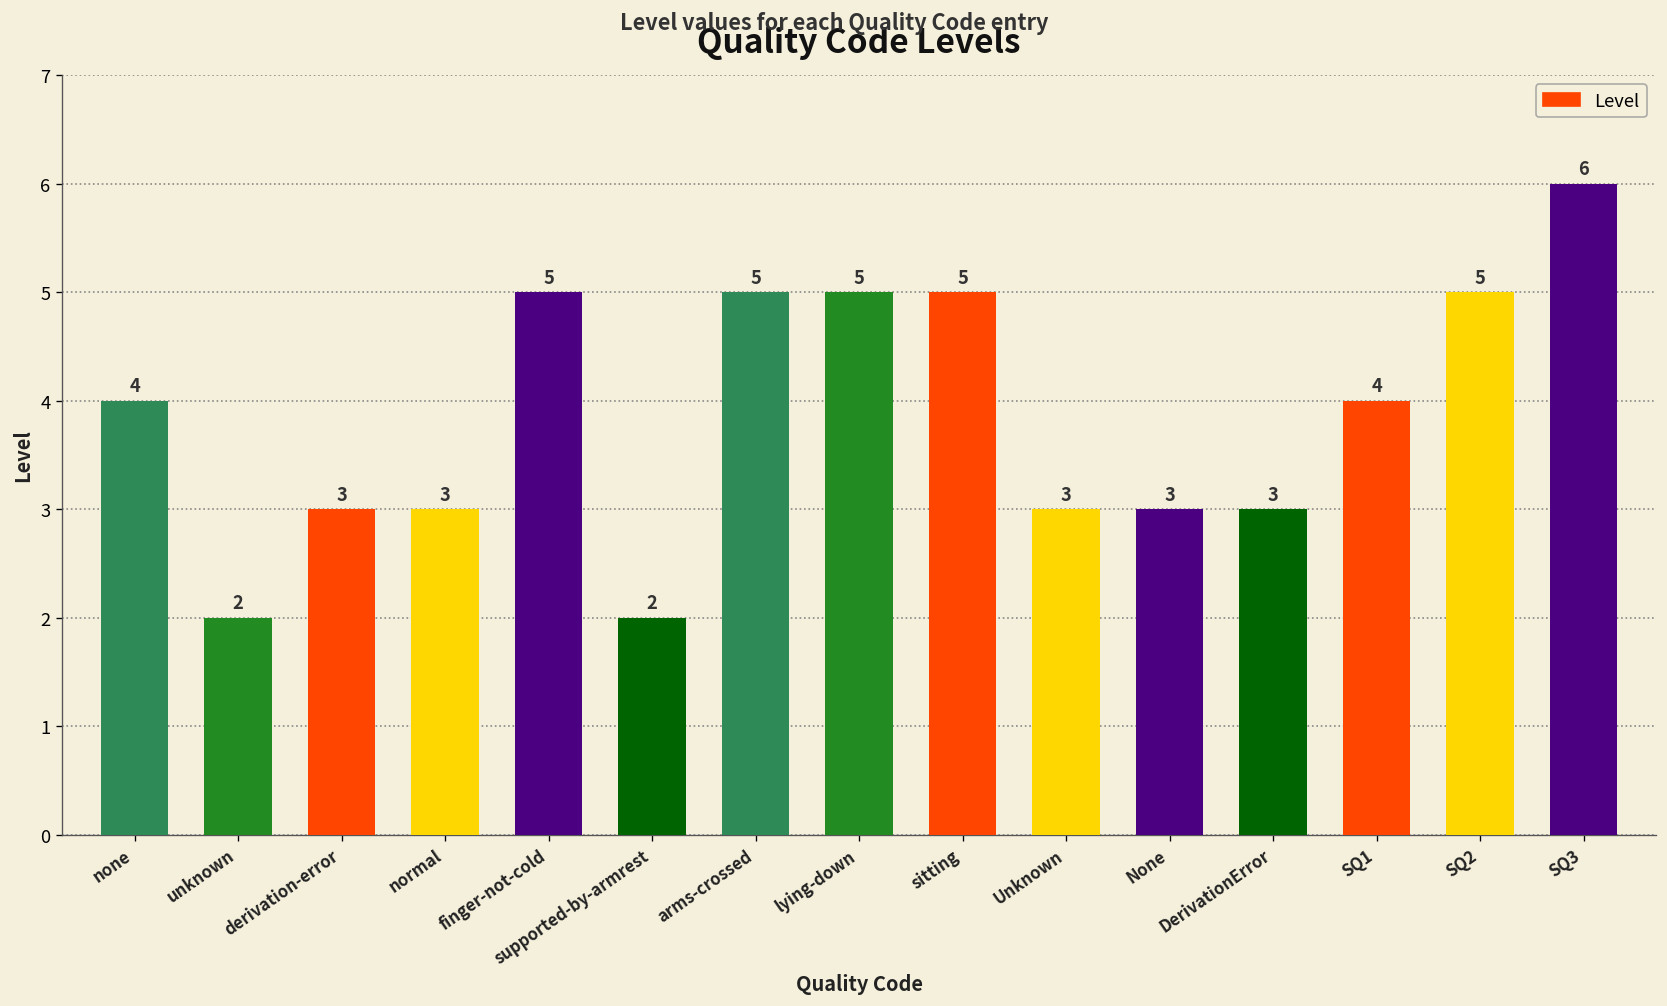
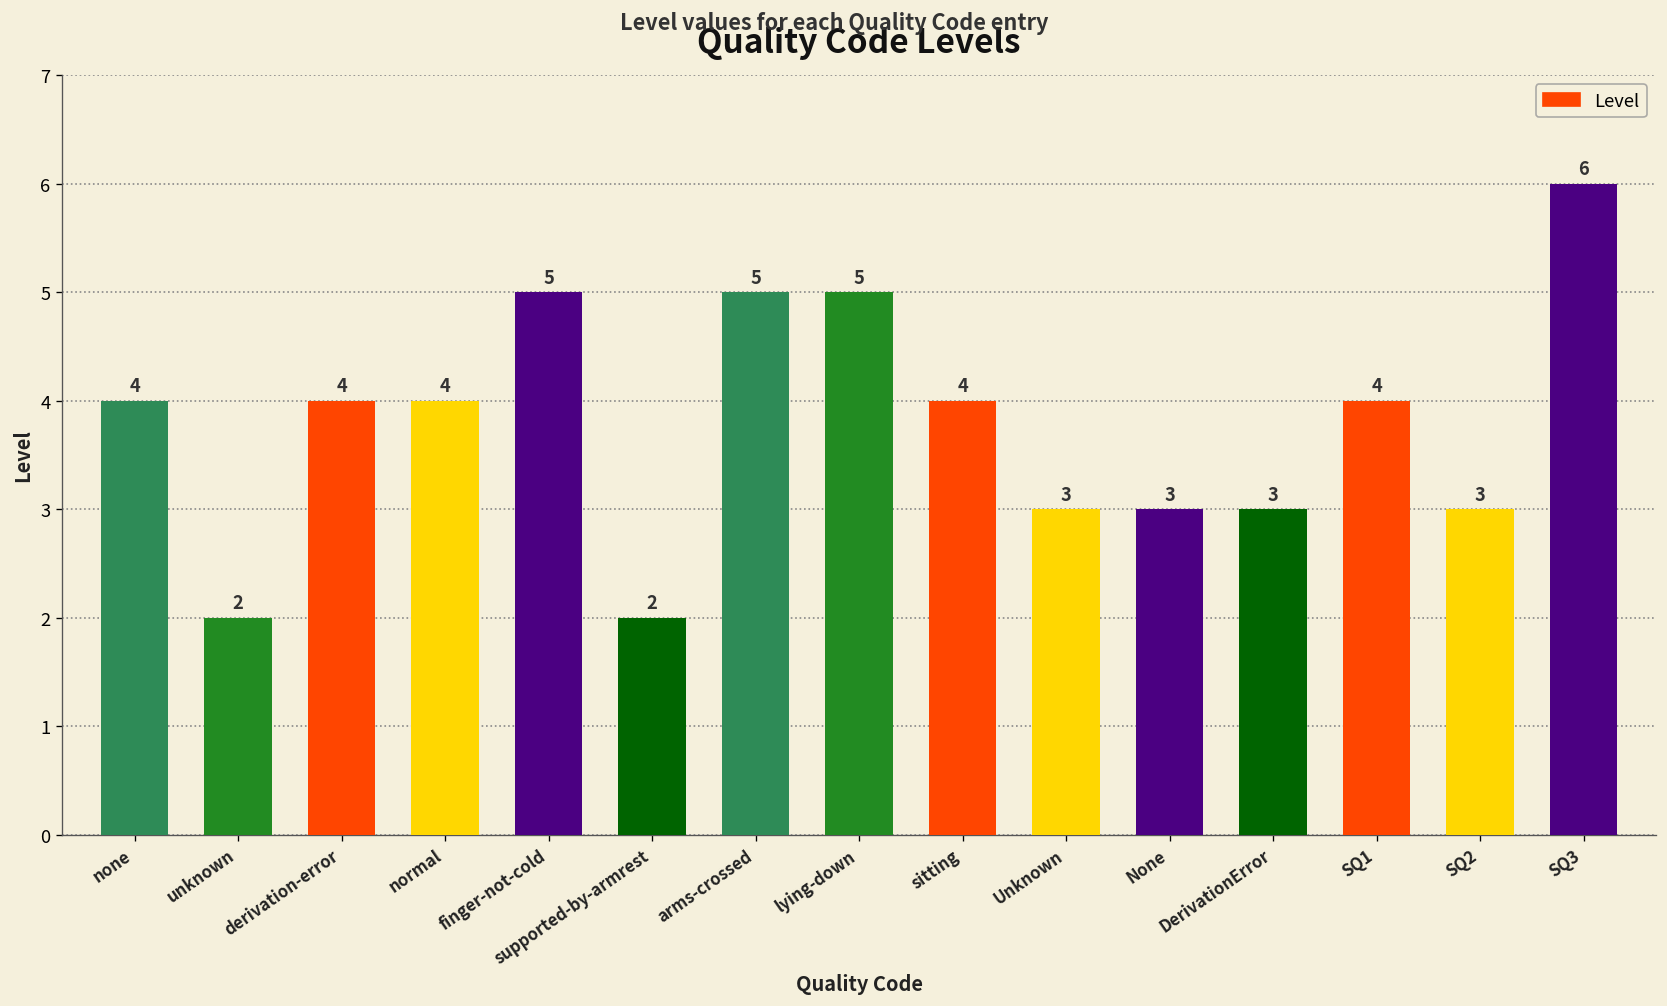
derivation-error: 3 -> 4
normal: 3 -> 4
sitting: 5 -> 4
SQ2: 5 -> 3
